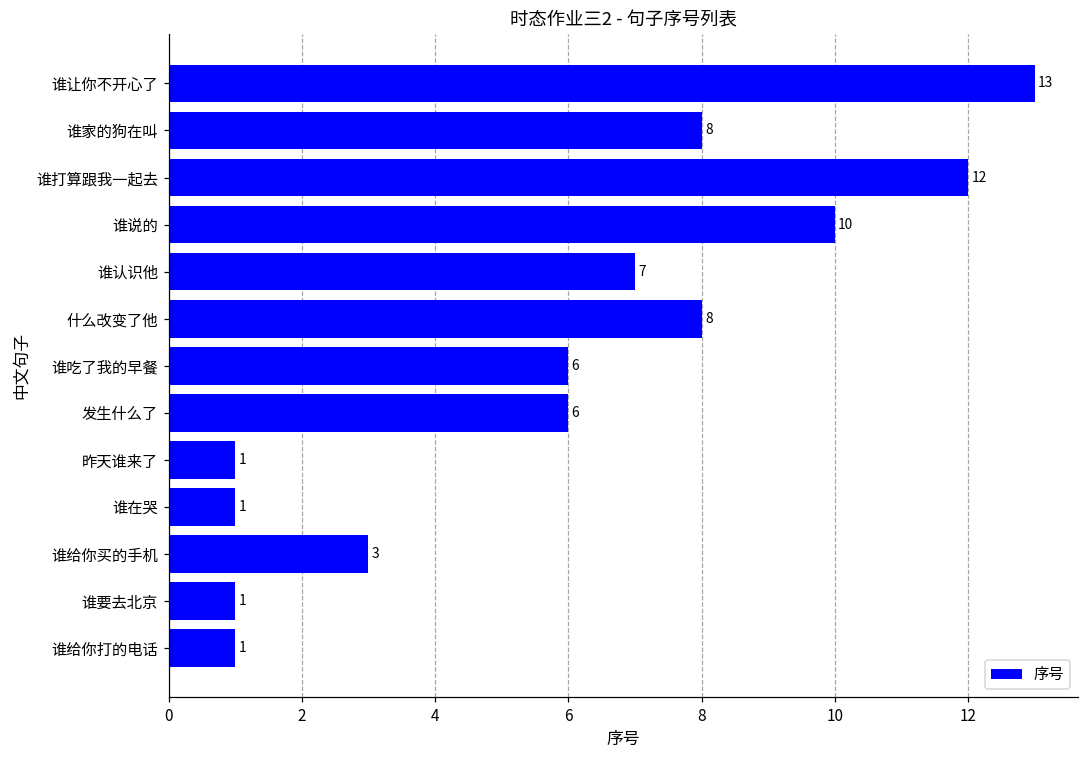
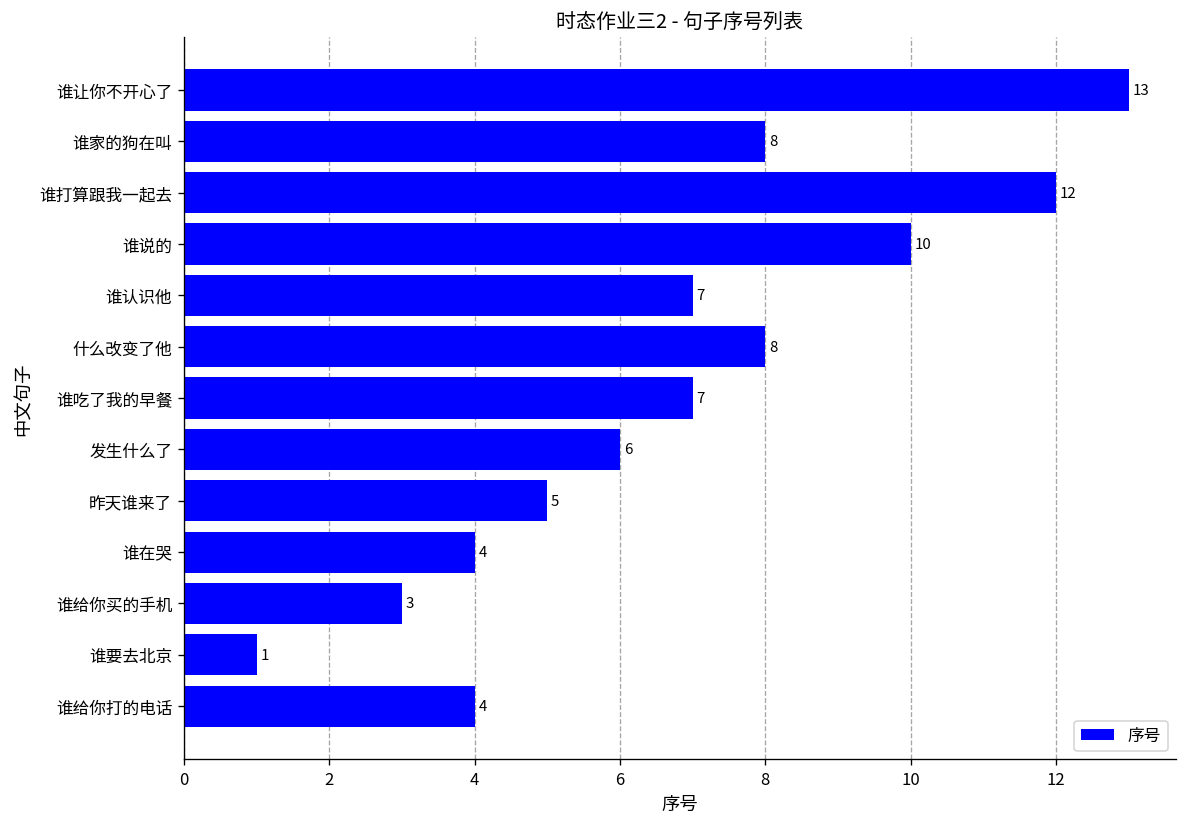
谁吃了我的早餐: 6 -> 7
昨天谁来了: 1 -> 5
谁在哭: 1 -> 4
谁给你打的电话: 1 -> 4
